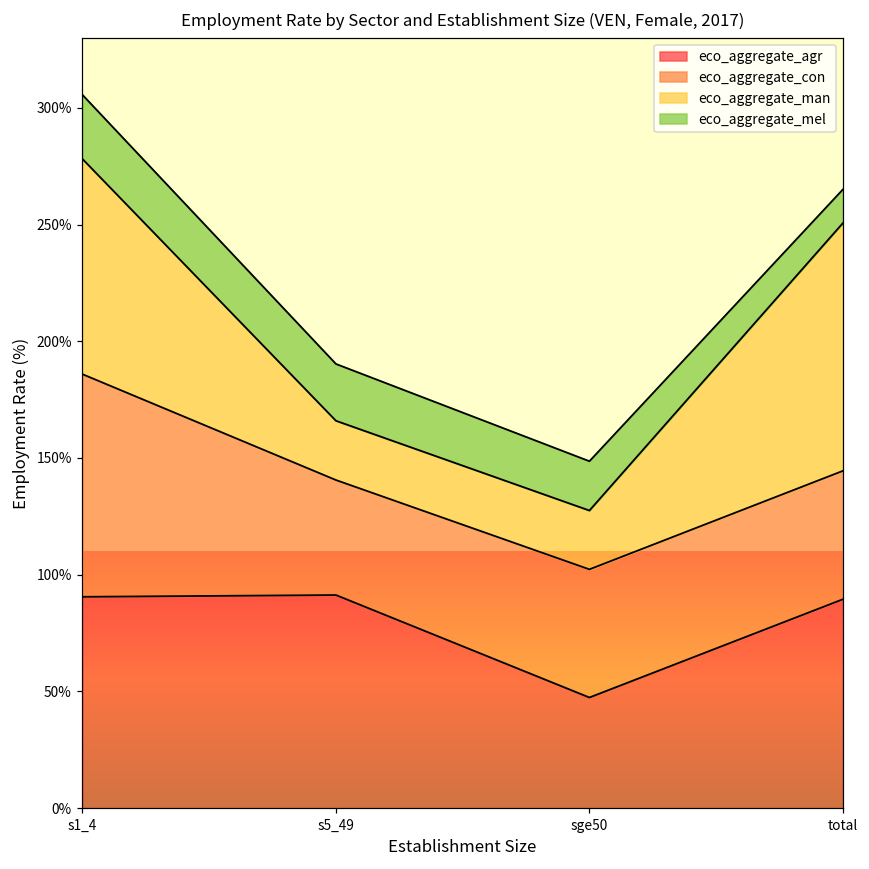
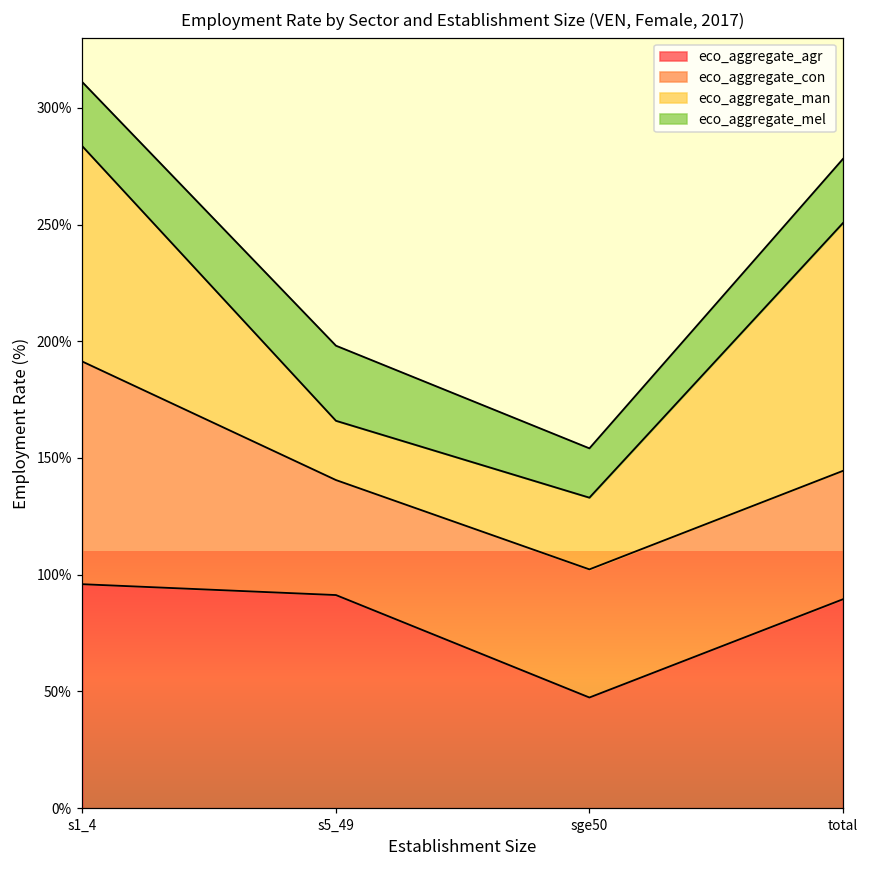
eco_aggregate_agr, s1_4: 91% -> 96%
eco_aggregate_mel, s5_49: 24% -> 32%
eco_aggregate_man, sge50: 25% -> 31%
eco_aggregate_mel, total: 14% -> 27%
